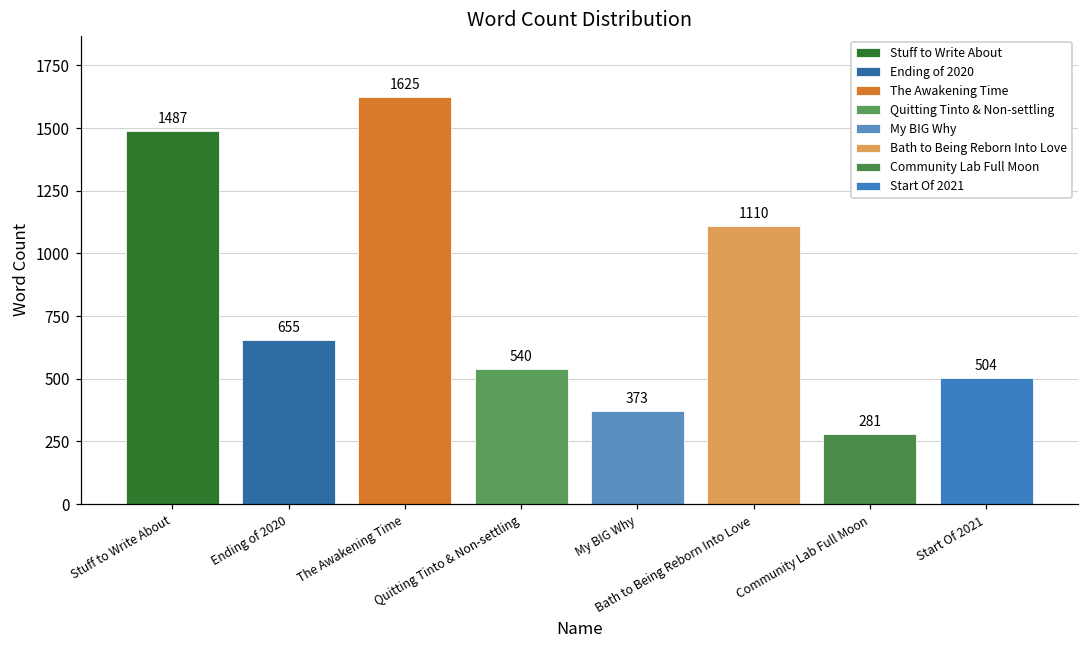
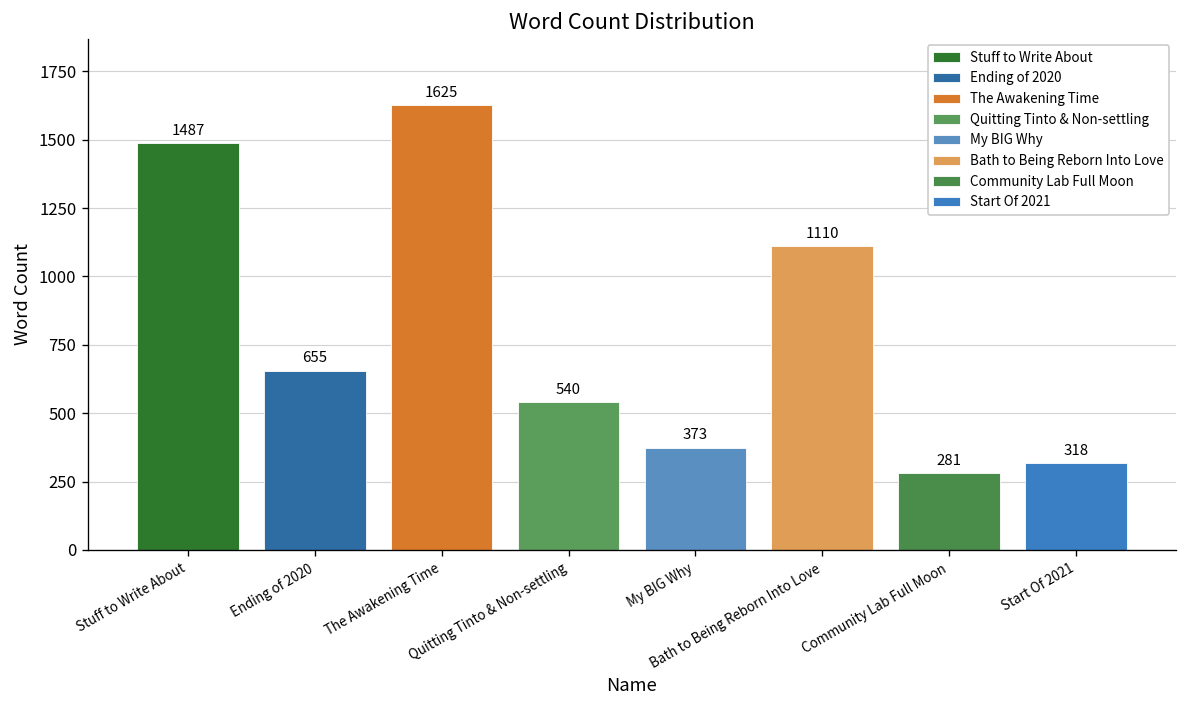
Start Of 2021: 504 -> 318
